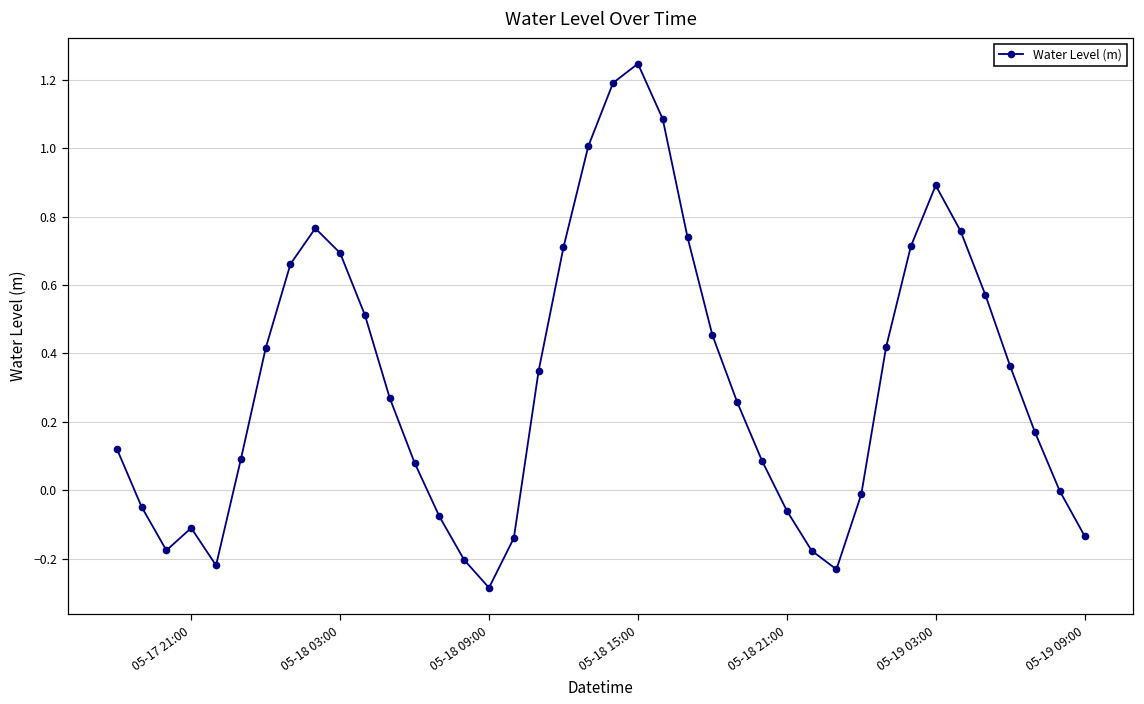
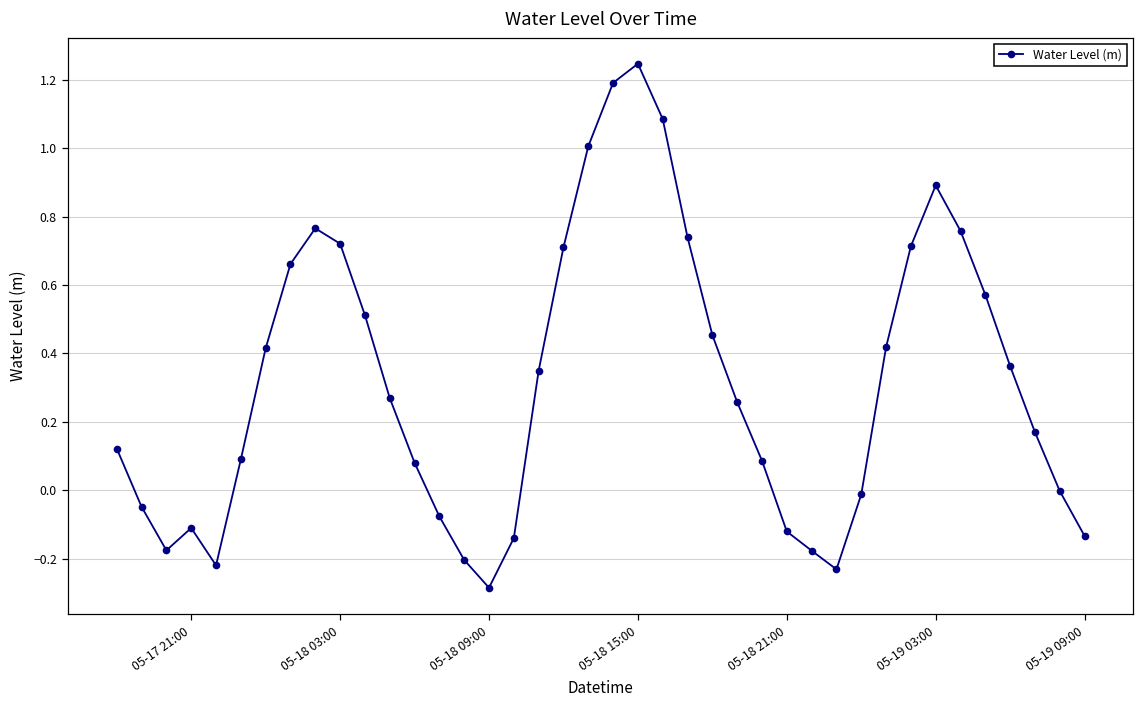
05-18 03:00: 0.69 -> 0.72
05-18 21:00: -0.06 -> -0.12
